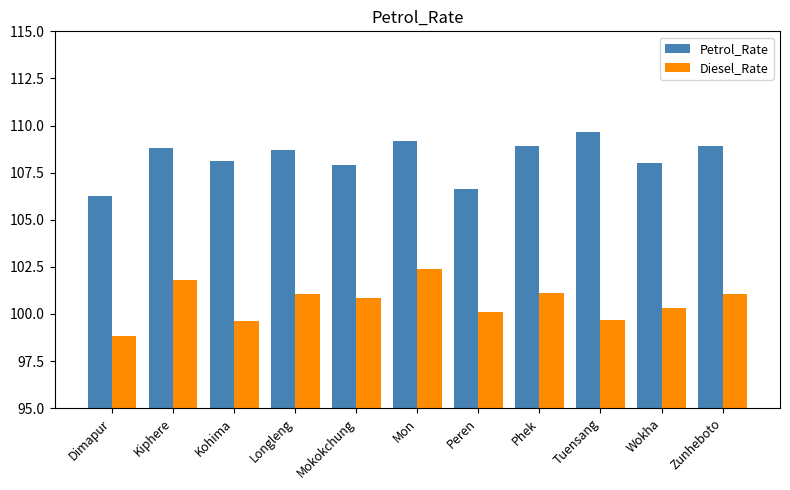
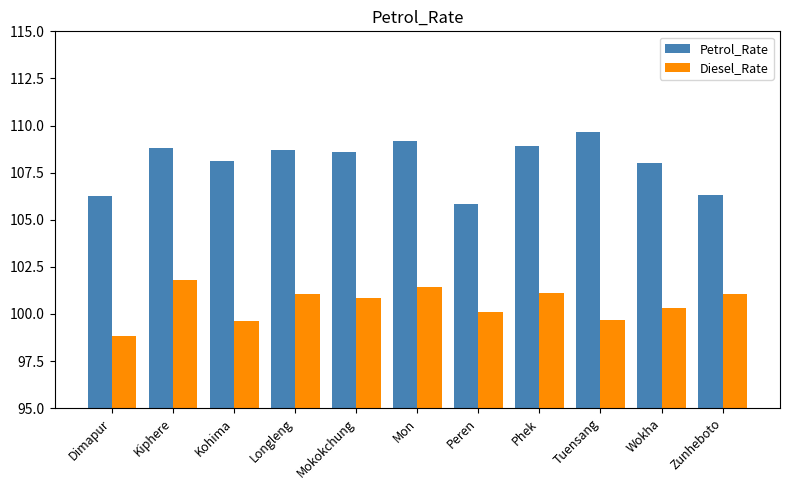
Petrol_Rate, Mokokchung: 107.9 -> 108.6
Diesel_Rate, Mon: 102.4 -> 101.4
Petrol_Rate, Peren: 106.7 -> 105.8
Petrol_Rate, Zunheboto: 108.9 -> 106.3
